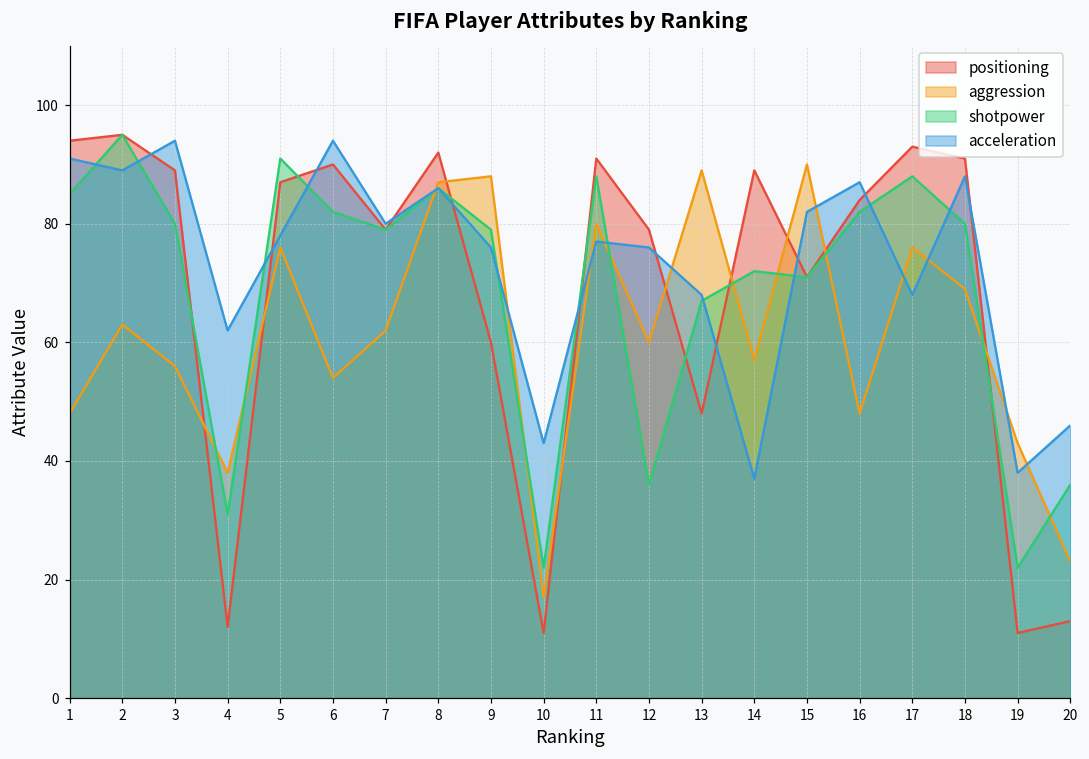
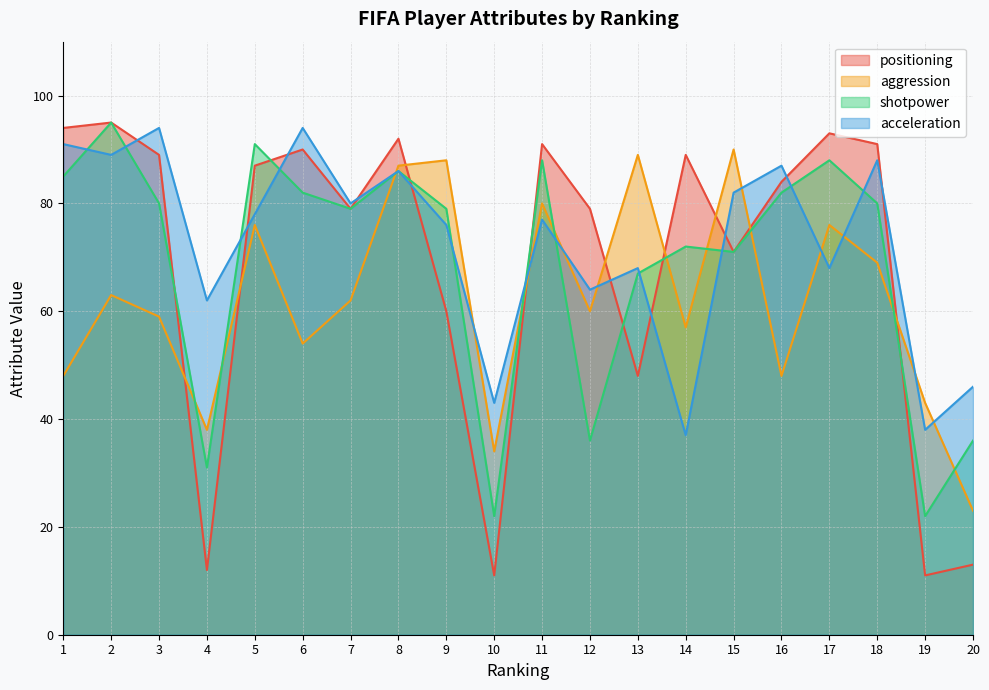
aggression, 3: 56 -> 59
aggression, 10: 17 -> 34
acceleration, 12: 76 -> 64
